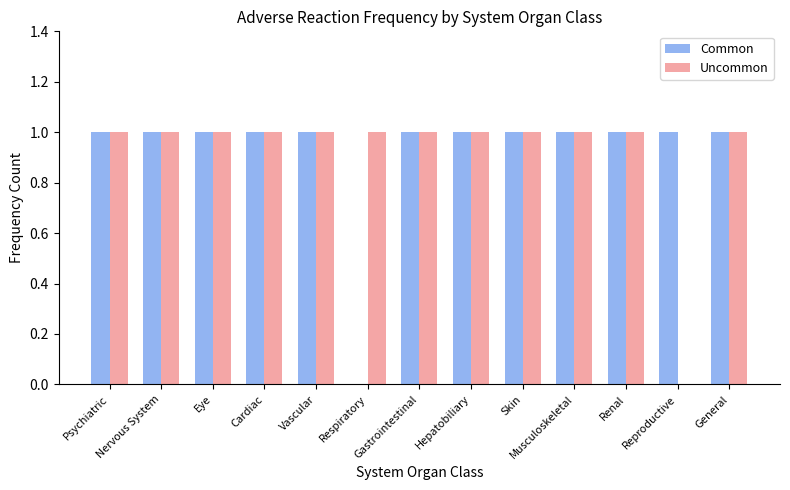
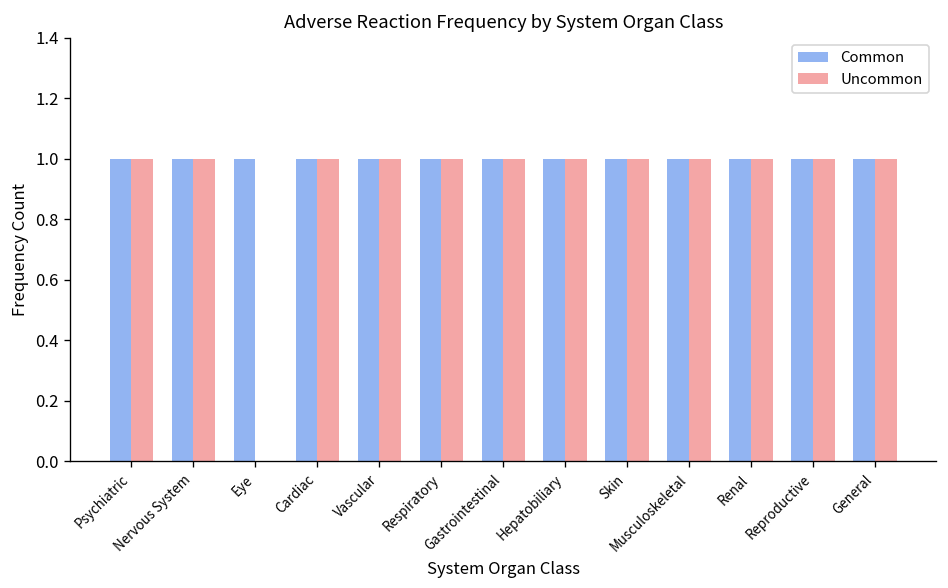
Uncommon, Eye: 1 -> 0
Common, Respiratory: 0 -> 1
Uncommon, Reproductive: 0 -> 1
